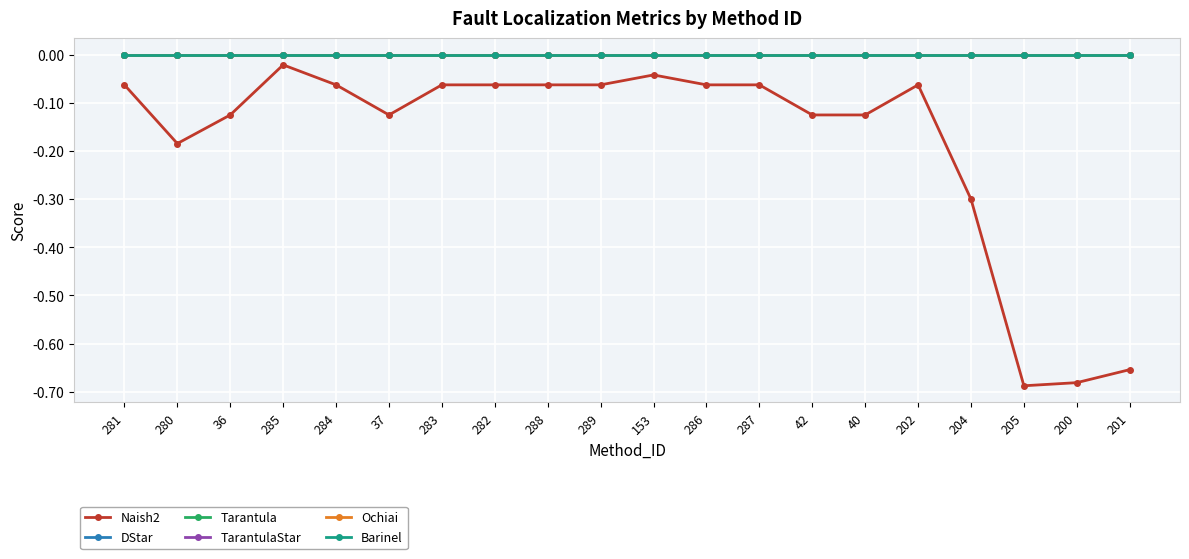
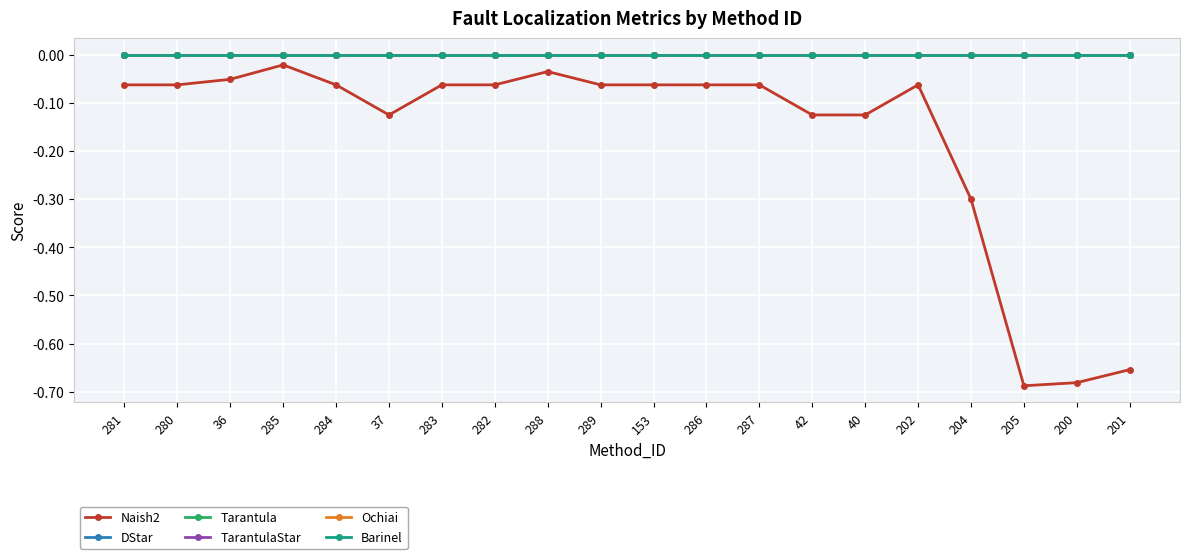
Naish2, 280: -0.18 -> -0.06
Naish2, 36: -0.13 -> -0.05
Naish2, 288: -0.06 -> -0.03
Naish2, 153: -0.04 -> -0.06
